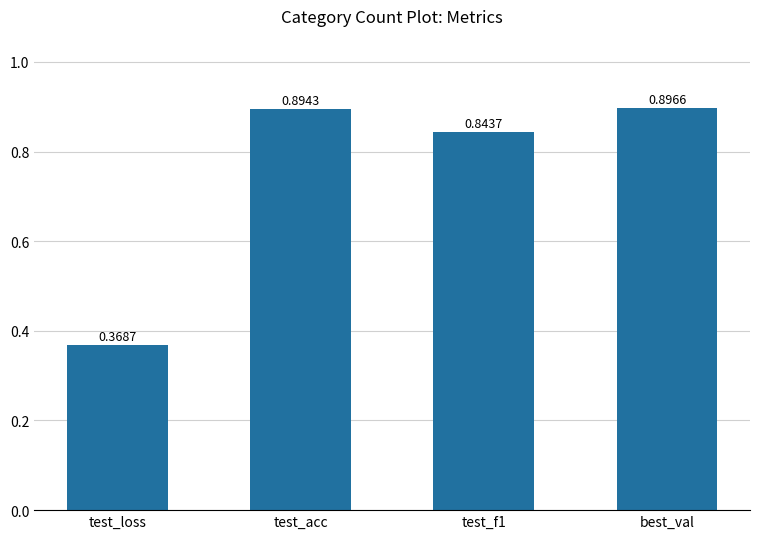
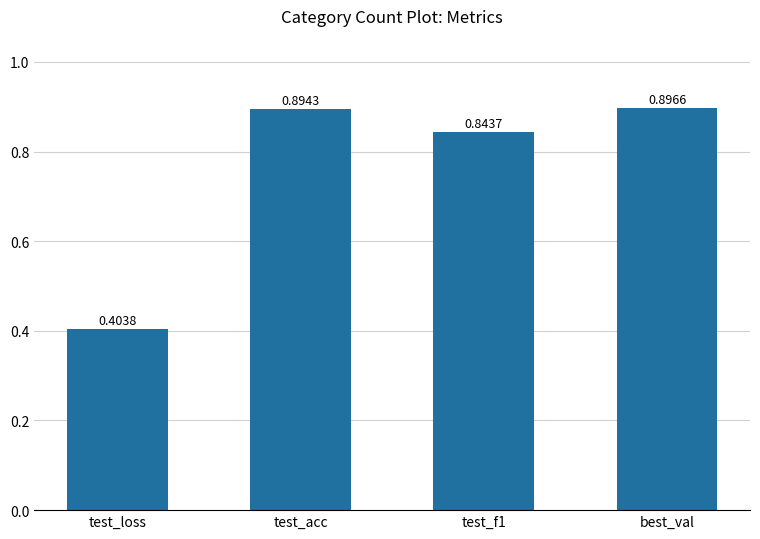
test_loss: 0.3687 -> 0.4038
